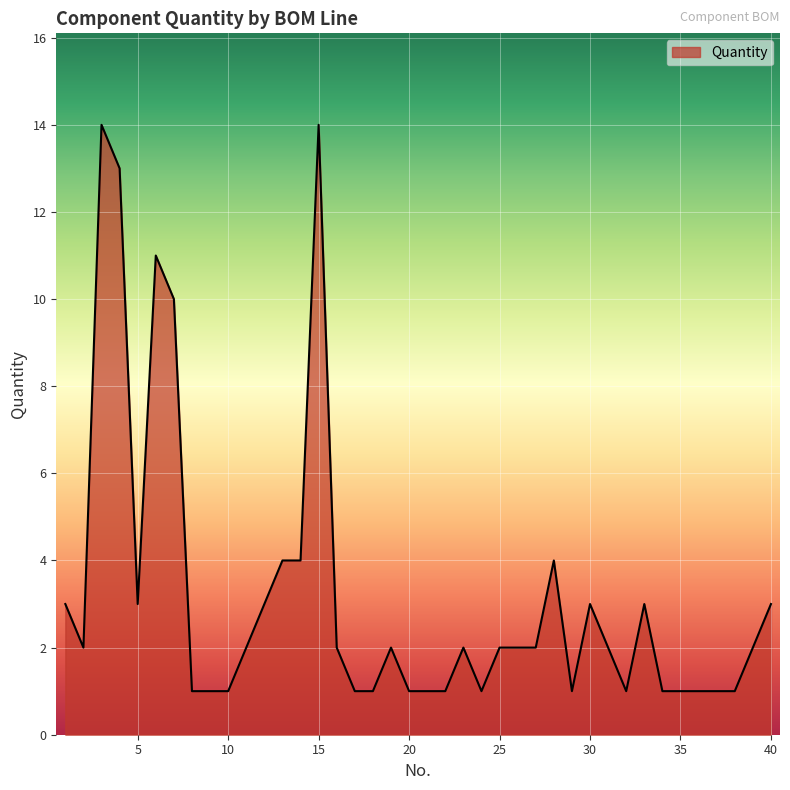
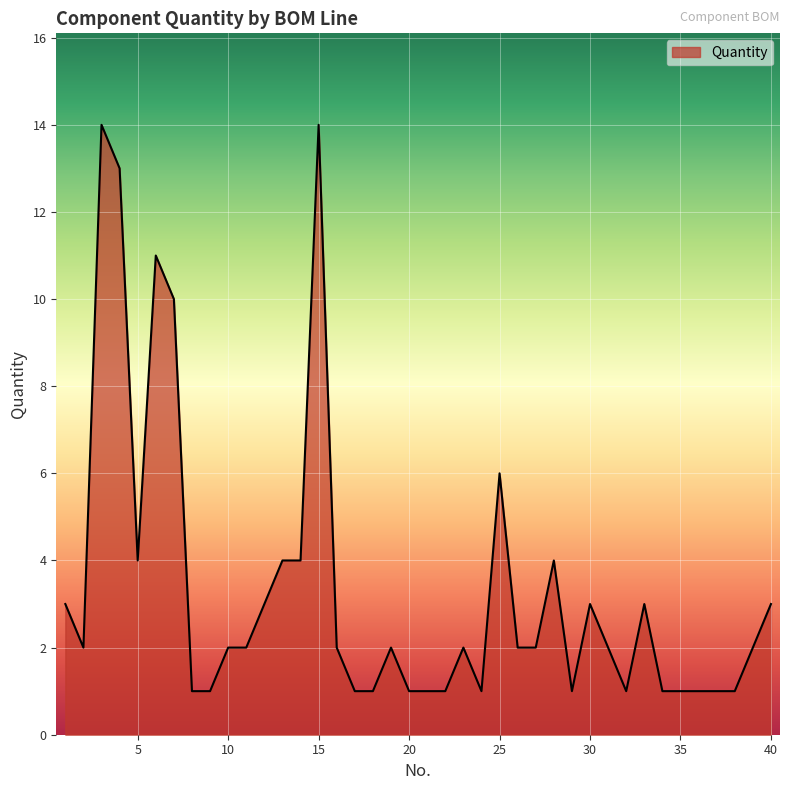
5: 3 -> 4
10: 1 -> 2
25: 2 -> 6
